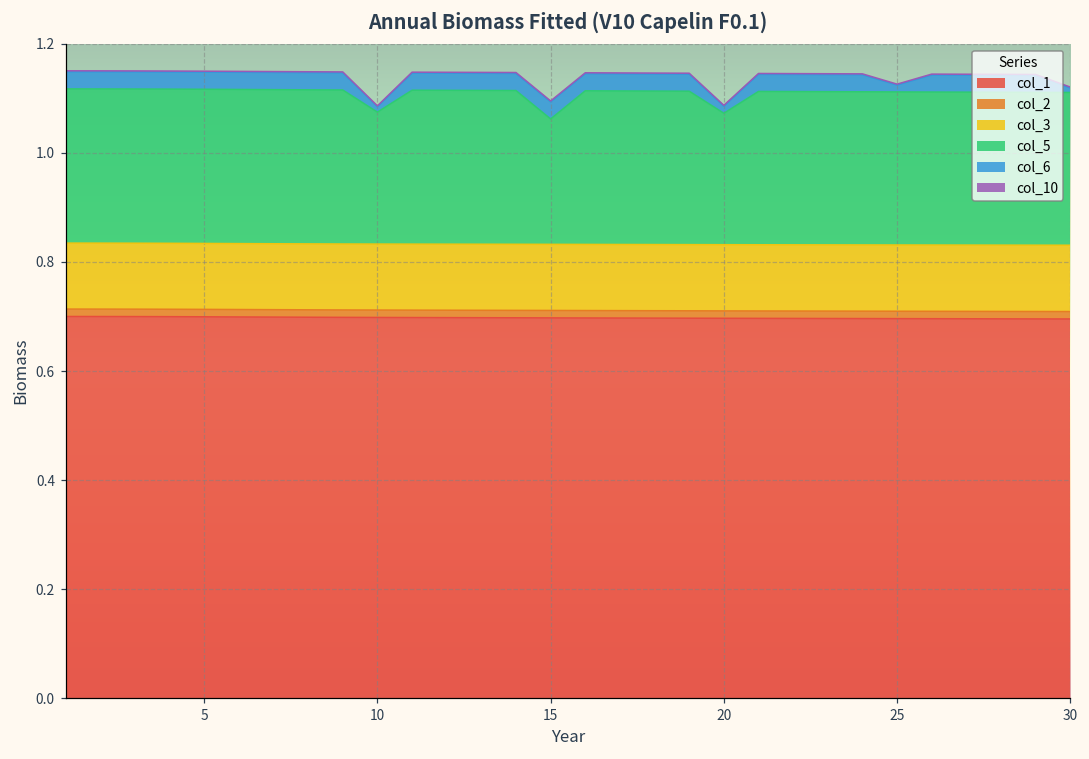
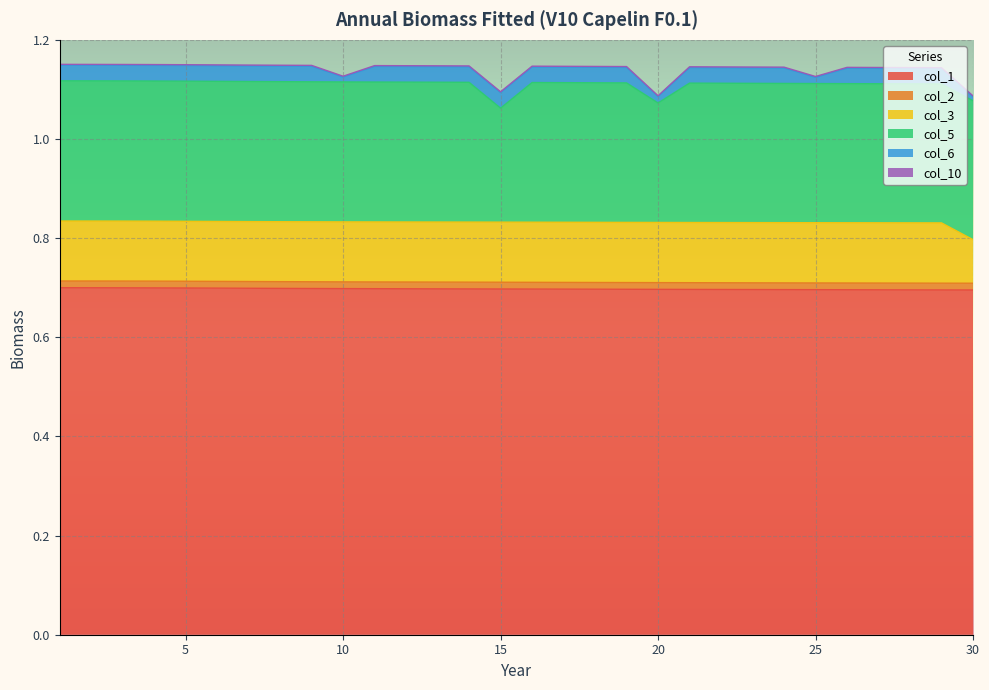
col_5, 10: 0.24 -> 0.28
col_3, 30: 0.12 -> 0.09
